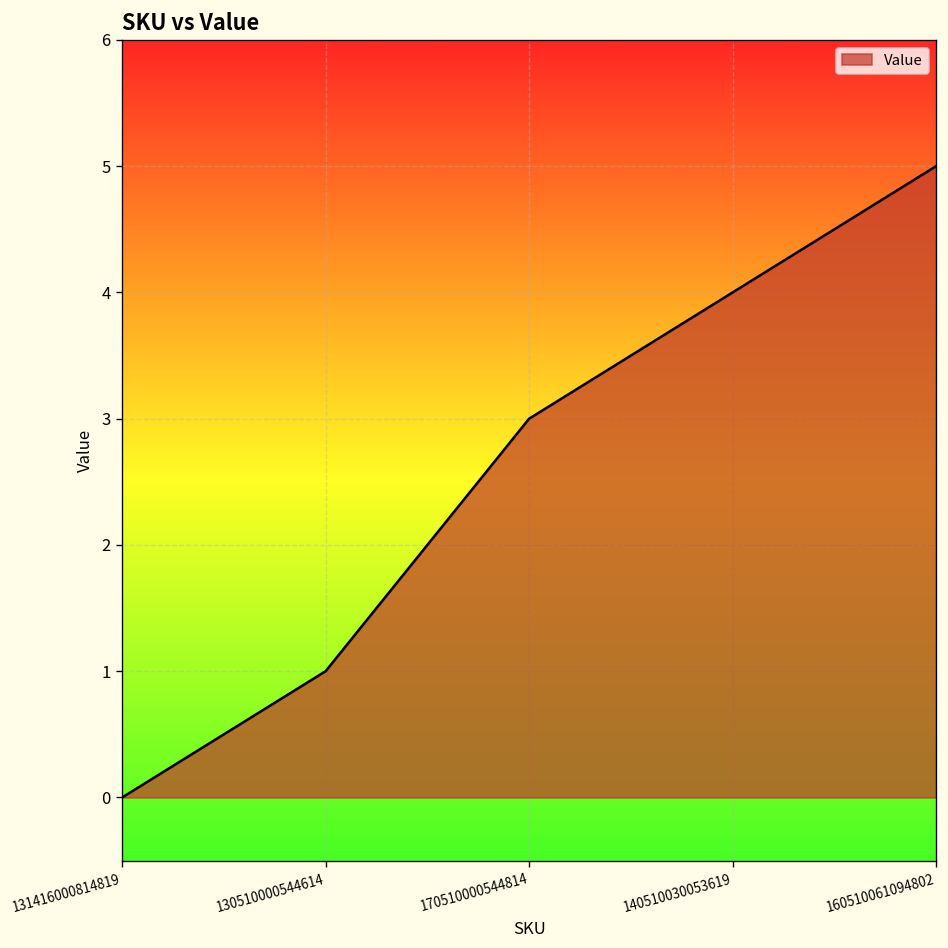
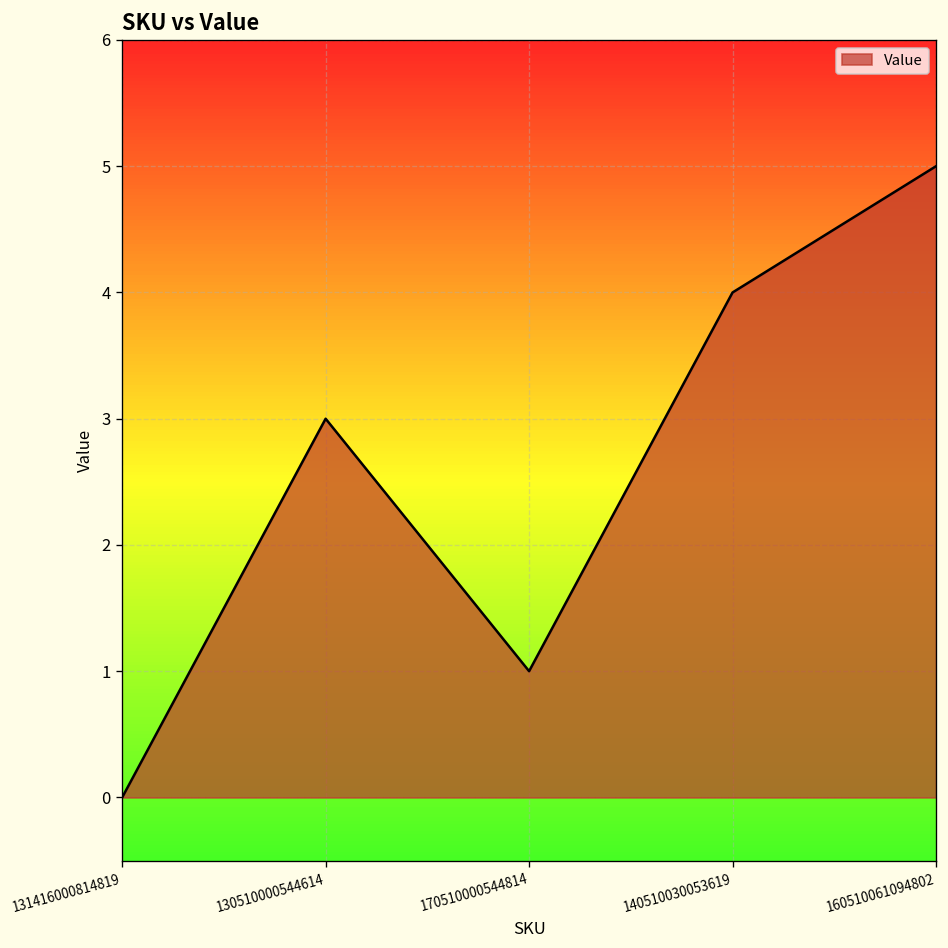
130510000544614: 1 -> 3
170510000544814: 3 -> 1
